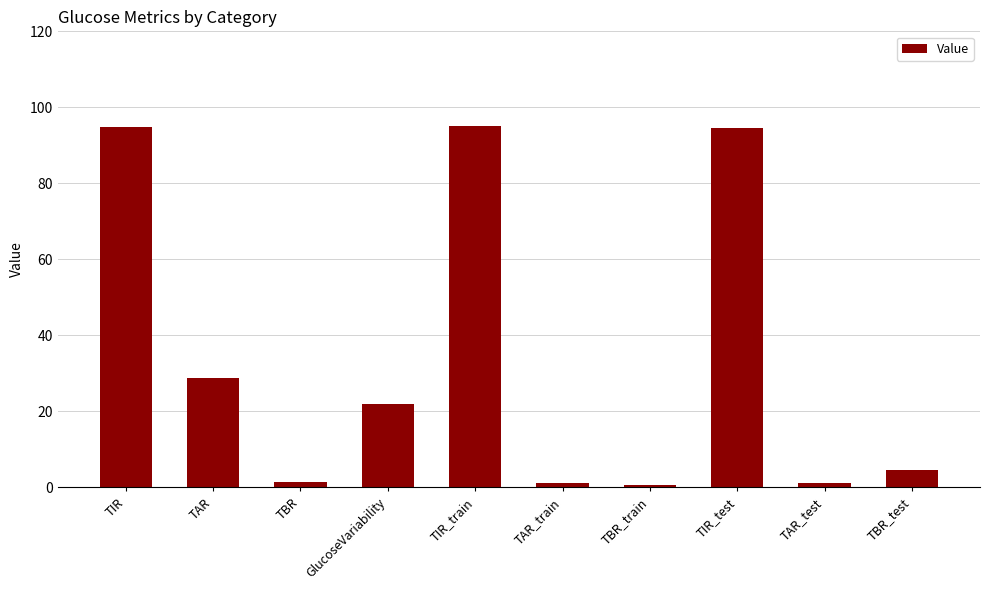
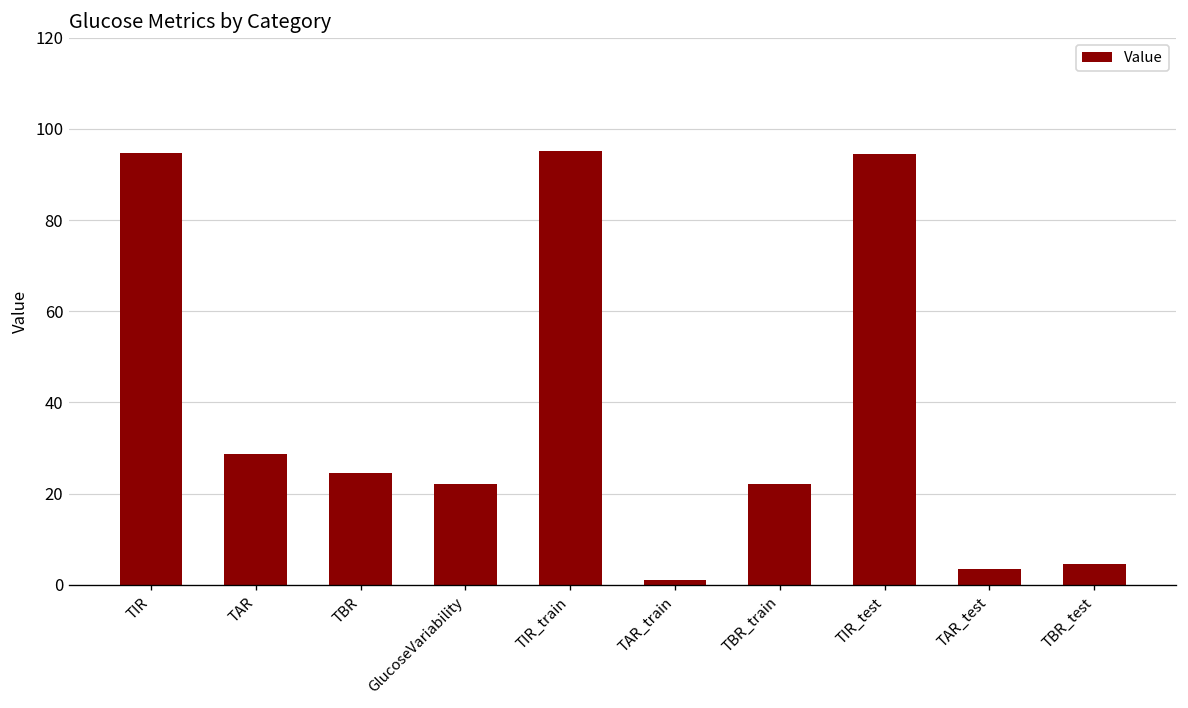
TBR: 1 -> 24
TBR_train: 1 -> 22
TAR_test: 1 -> 3
